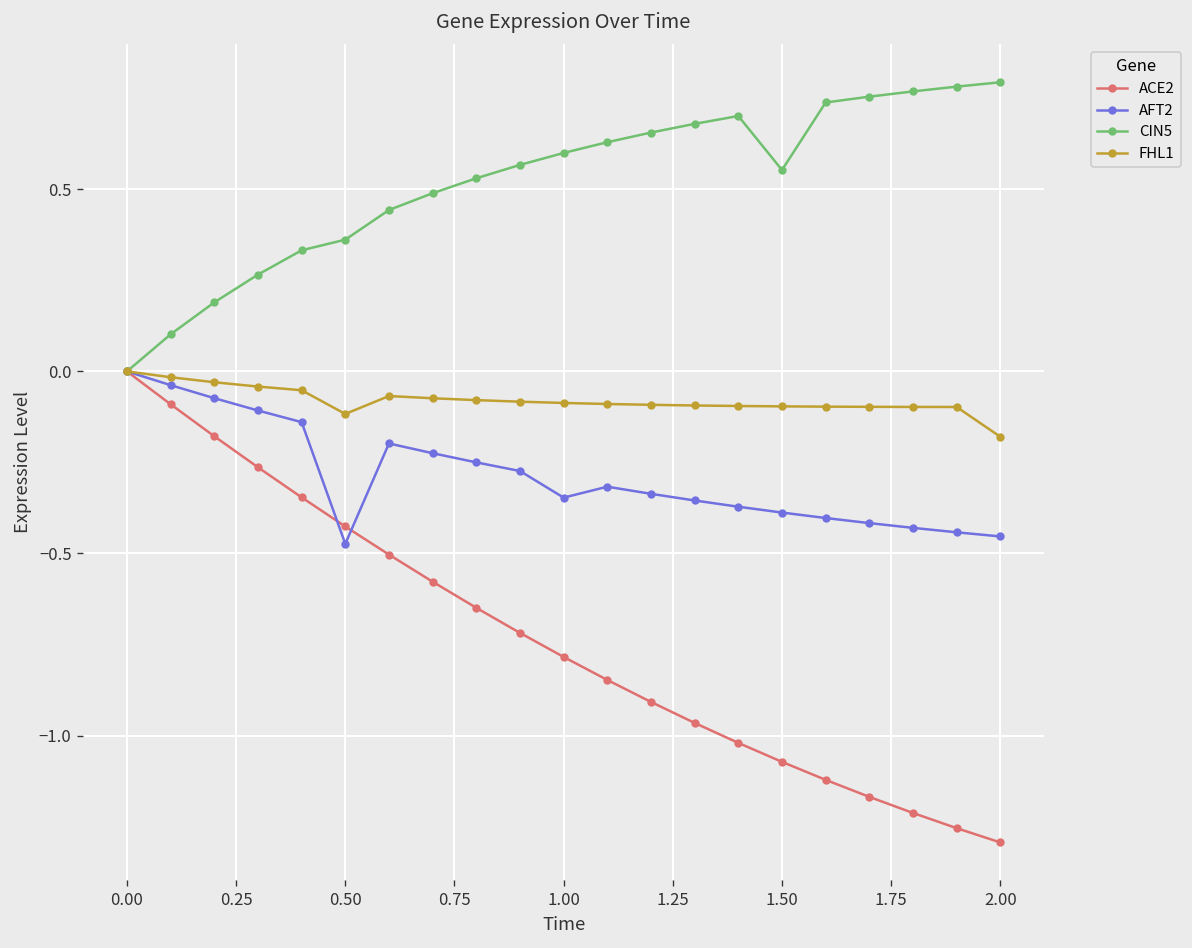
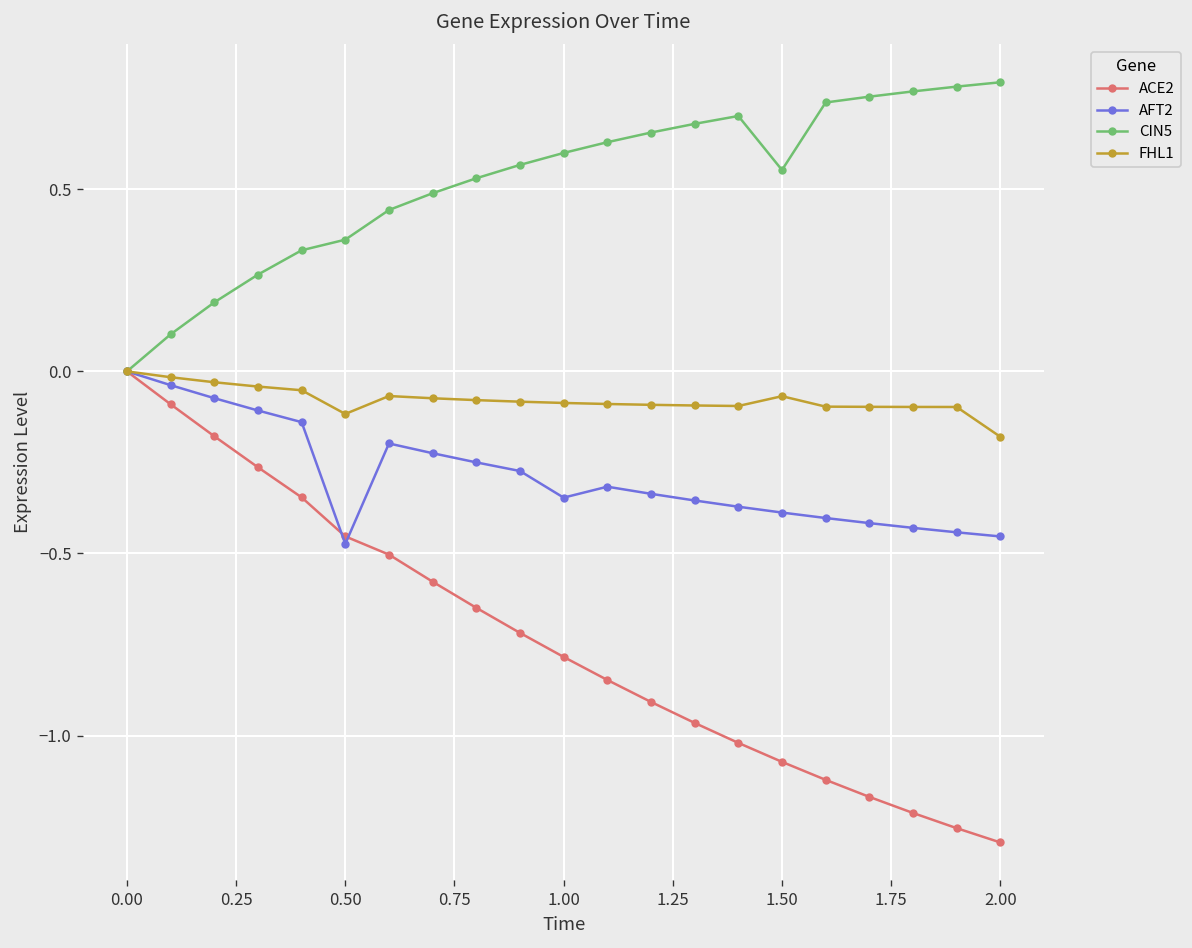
ACE2, 0.50: -0.43 -> -0.45
FHL1, 1.50: -0.10 -> -0.07
